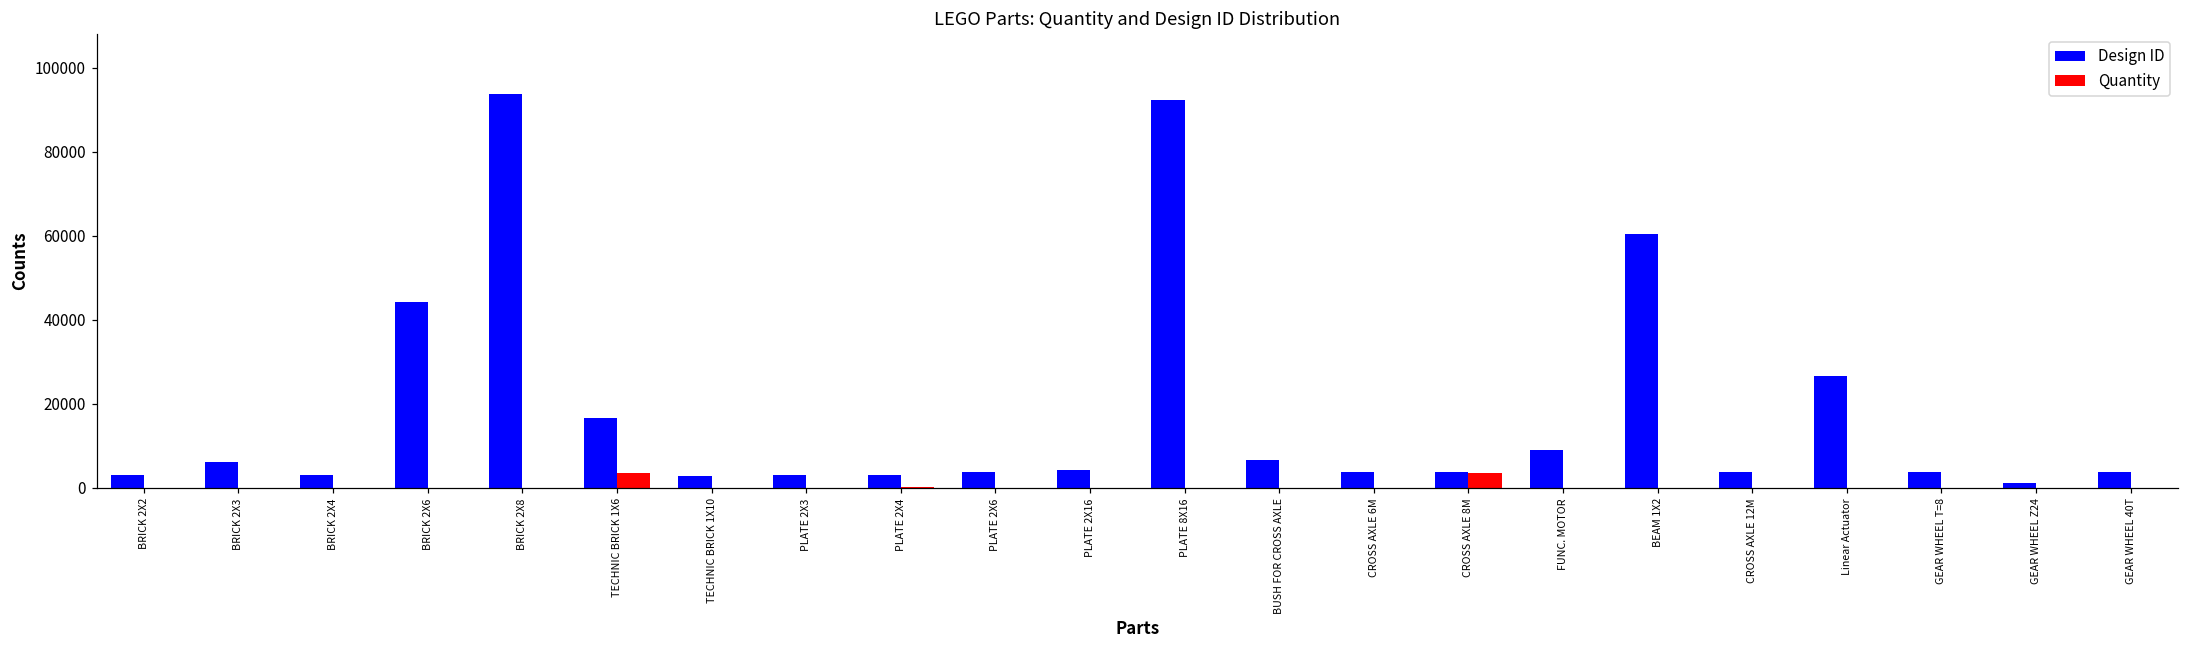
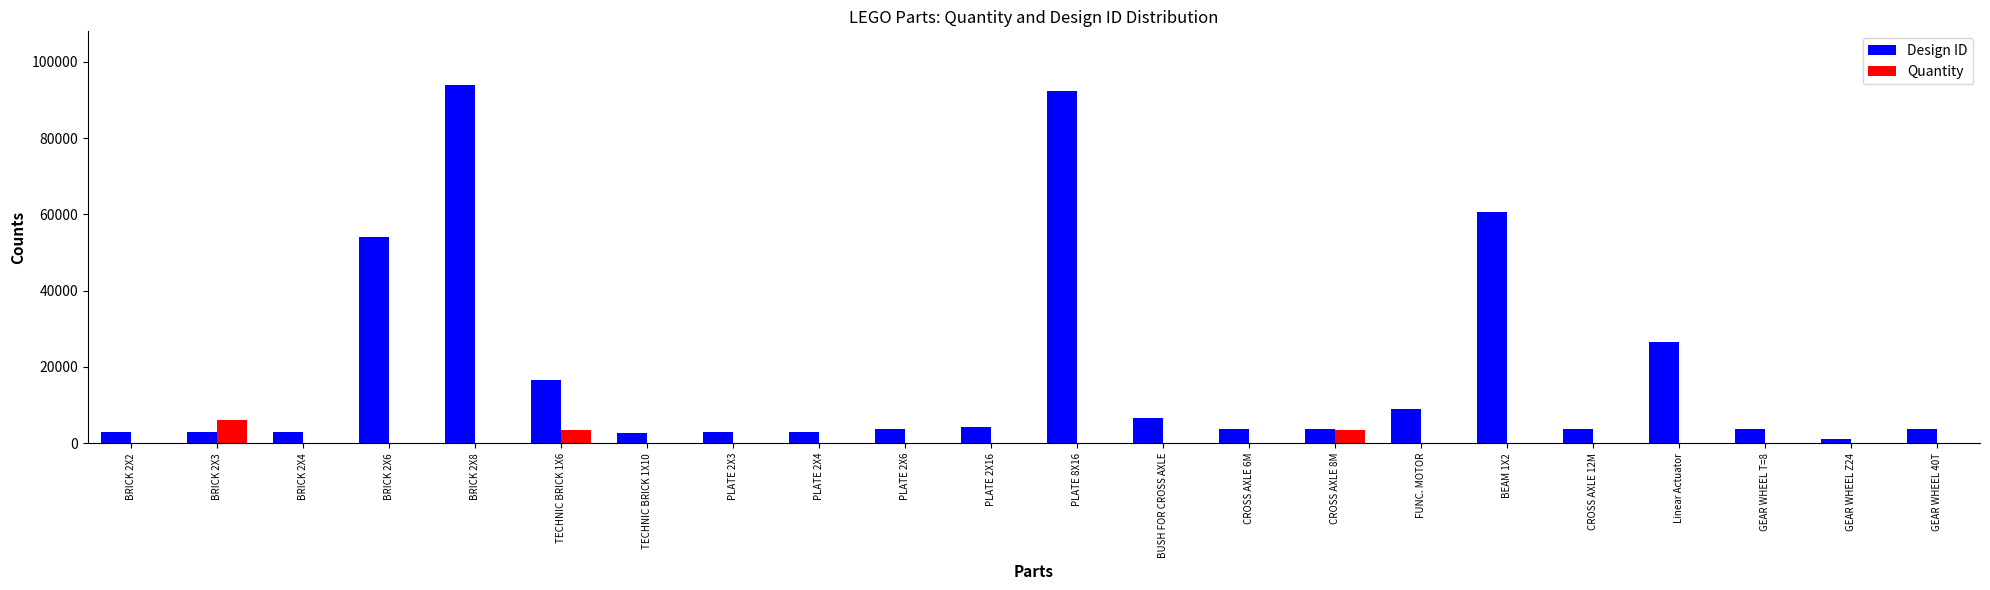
Design ID, BRICK 2X3: 6000 -> 3000
Quantity, BRICK 2X3: 0 -> 6000
Design ID, BRICK 2X6: 44000 -> 54000
